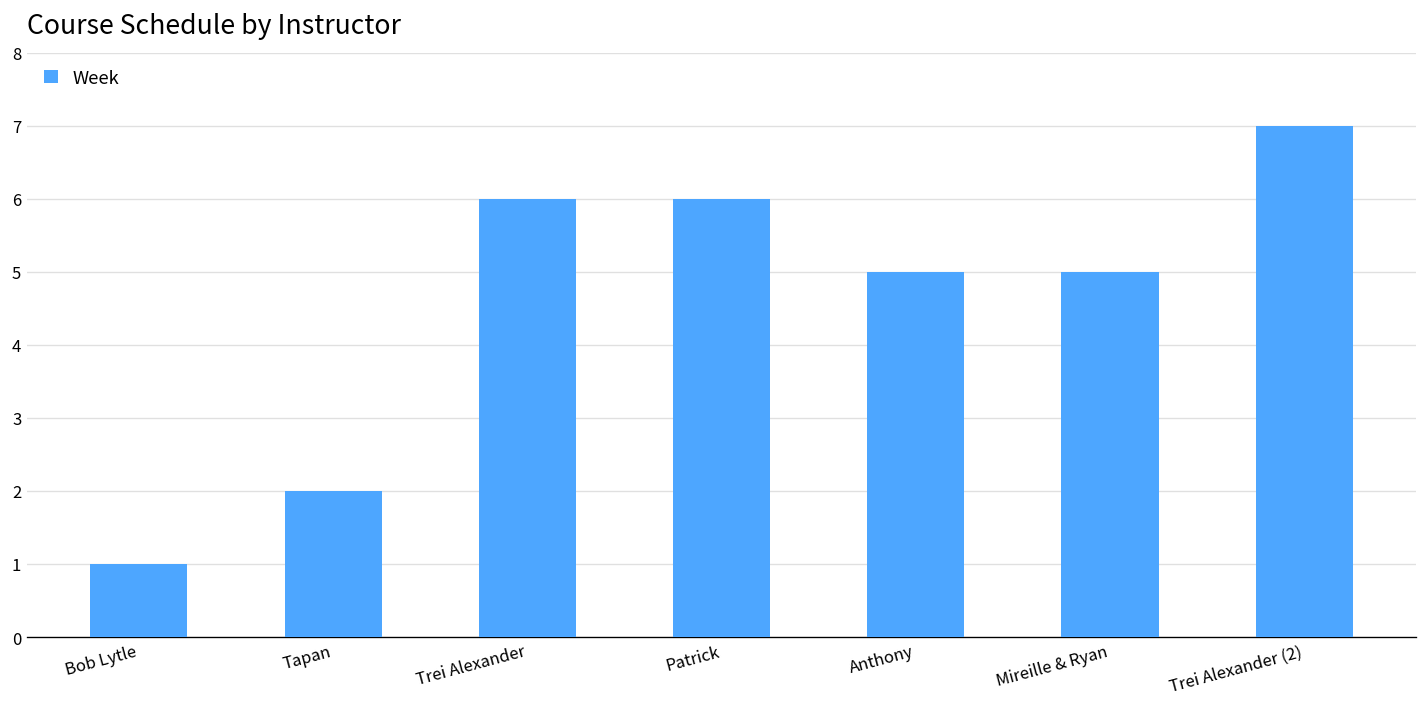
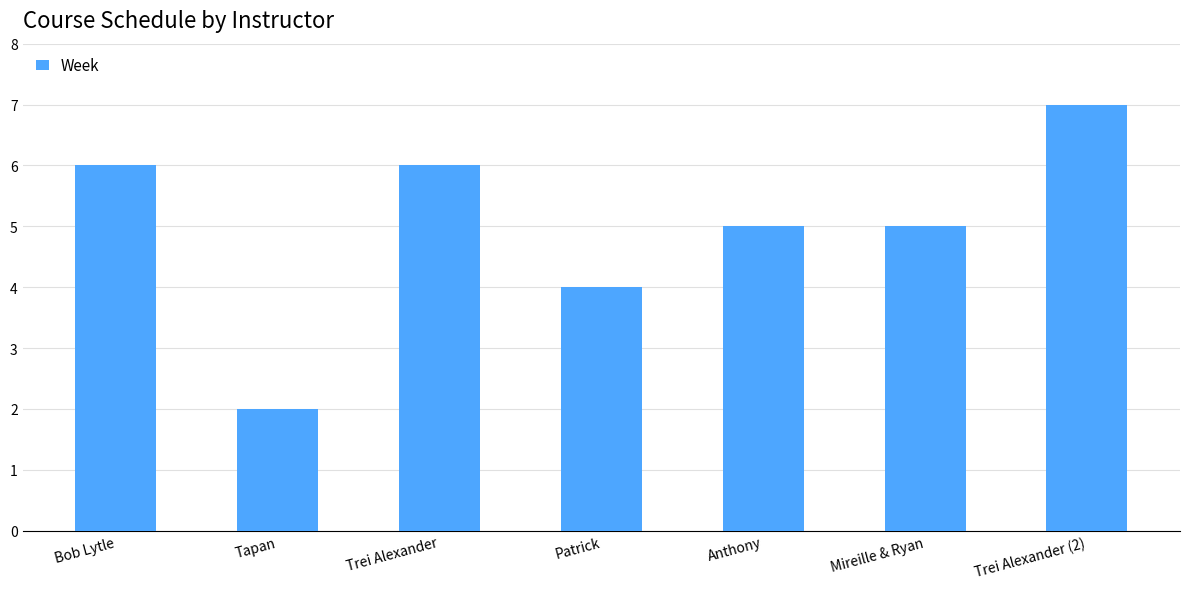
Bob Lytle: 1 -> 6
Patrick: 6 -> 4
